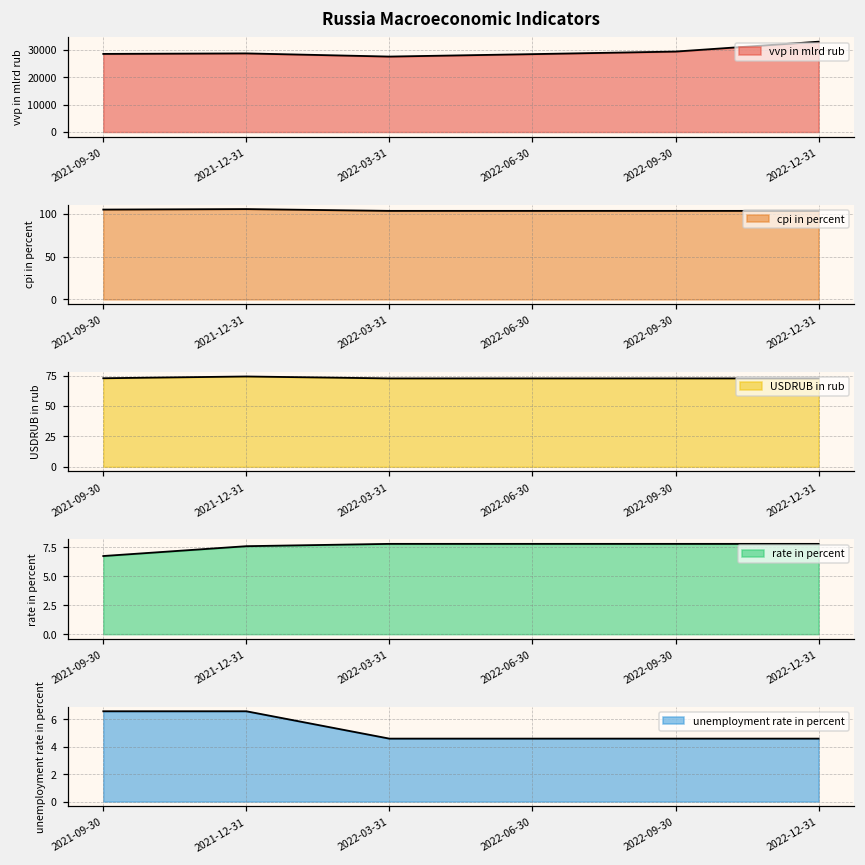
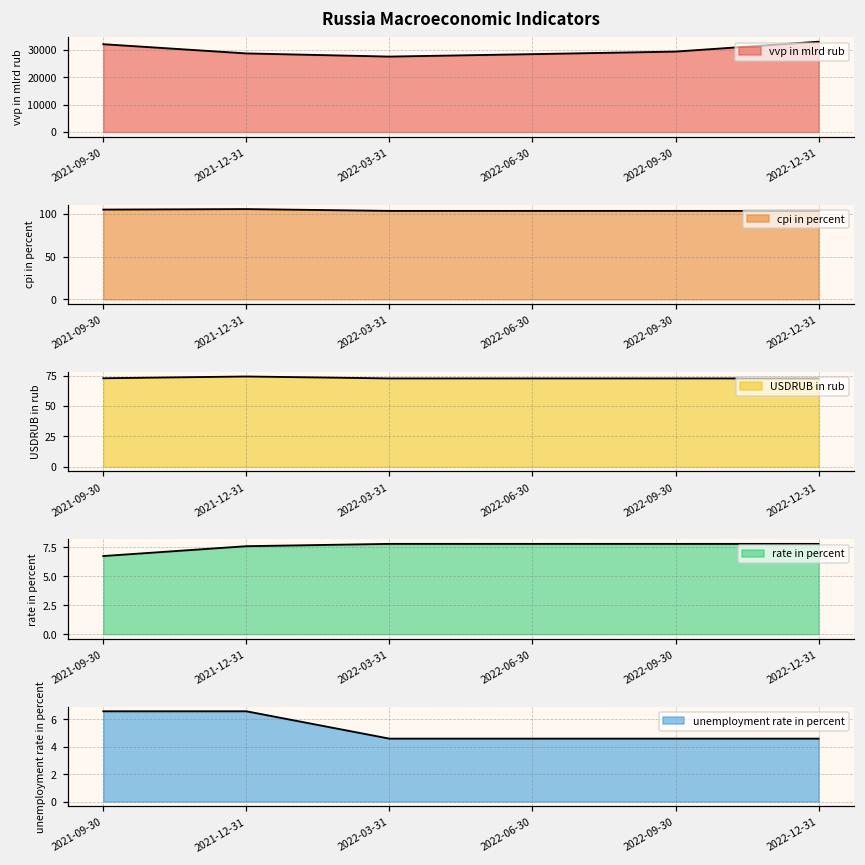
Russia Macroeconomic Indicators, 2021-09-30: 29000 -> 32000
